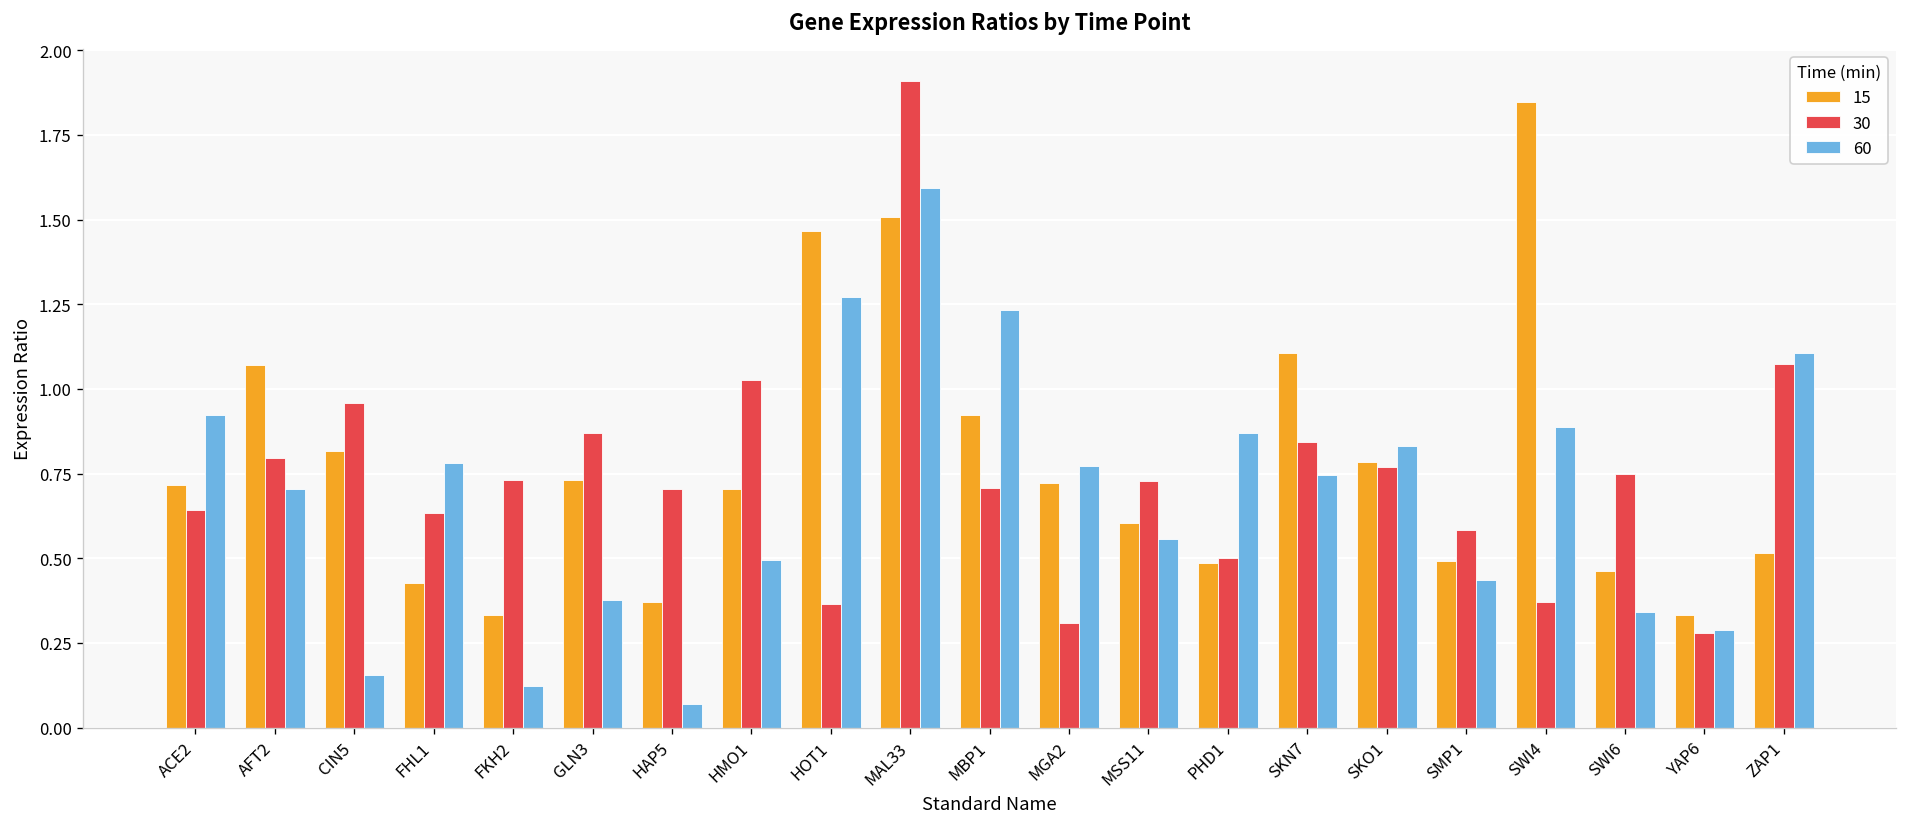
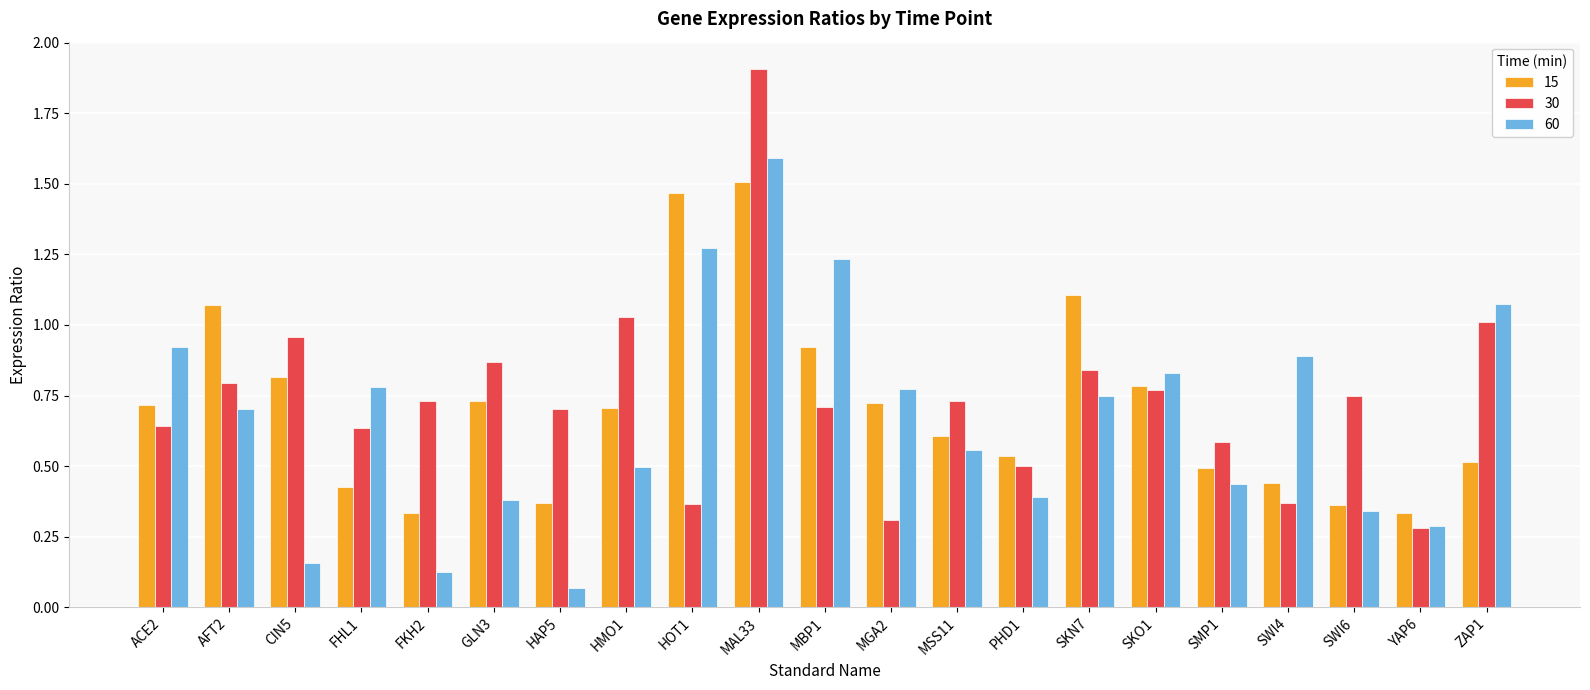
15, PHD1: 0.49 -> 0.54
60, PHD1: 0.87 -> 0.39
15, SWI4: 1.85 -> 0.44
15, SWI6: 0.46 -> 0.36
30, ZAP1: 1.07 -> 1.01
60, ZAP1: 1.11 -> 1.07
